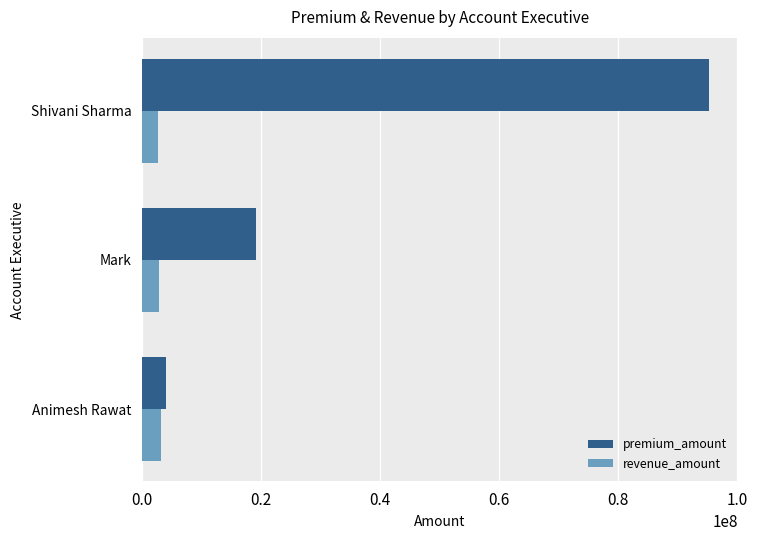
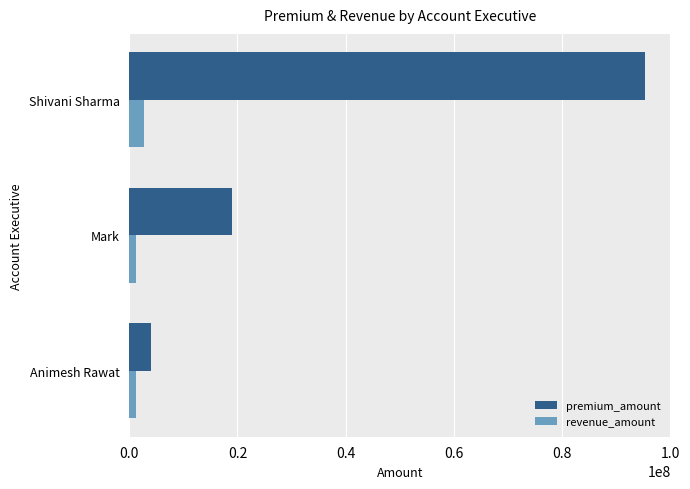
revenue_amount, Mark: 3000000 -> 1000000
revenue_amount, Animesh Rawat: 3000000 -> 1000000
